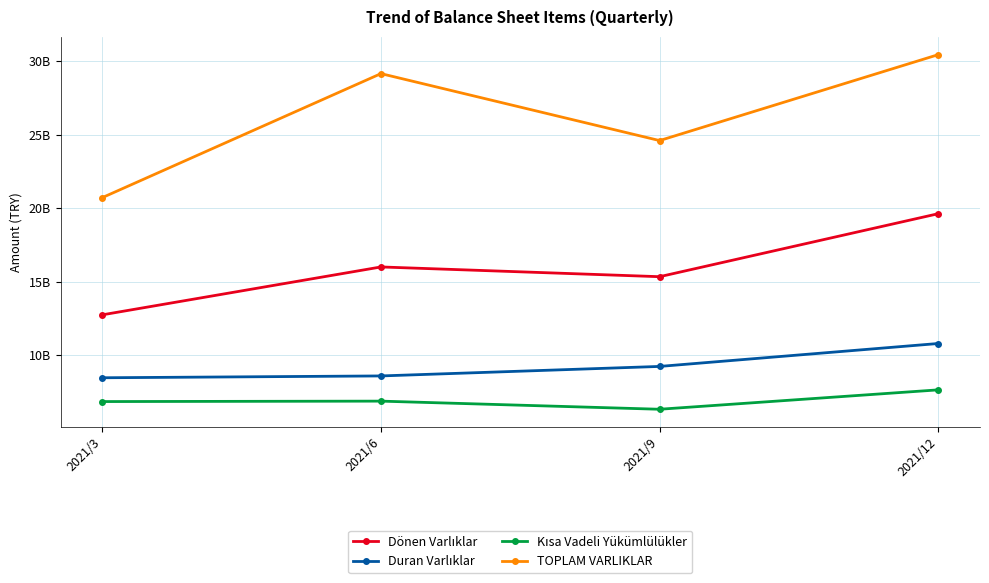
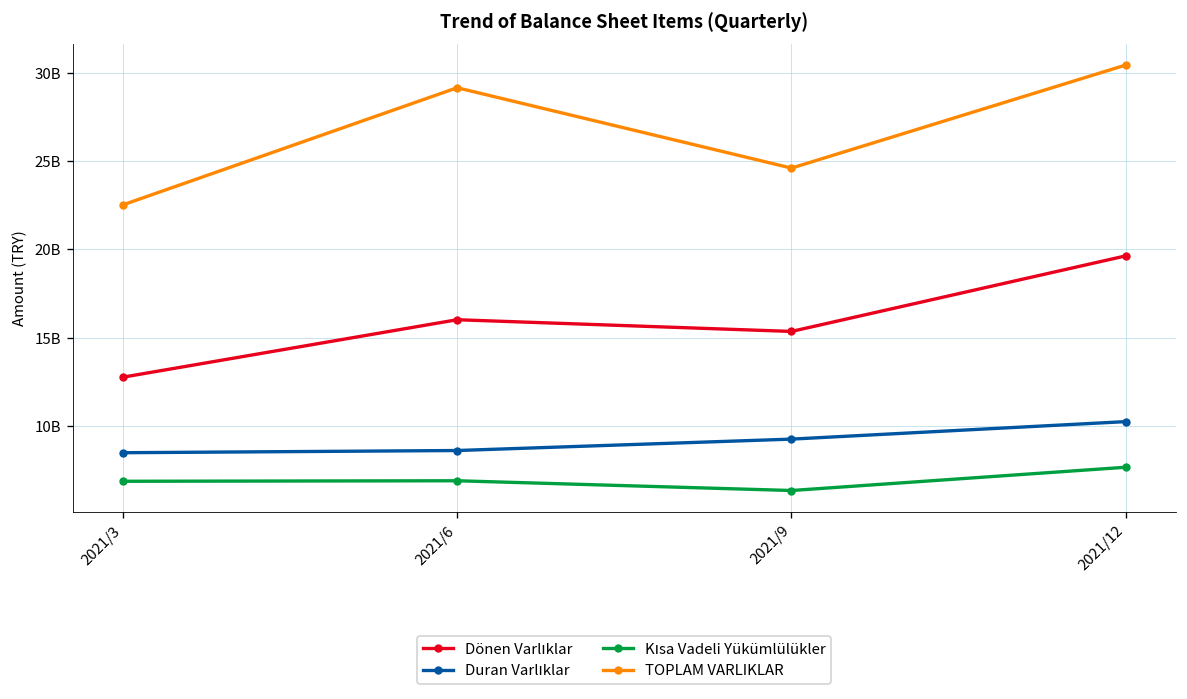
TOPLAM VARLIKLAR, 2021/3: 20700000000 -> 22500000000
Duran Varlıklar, 2021/12: 10800000000 -> 10200000000
